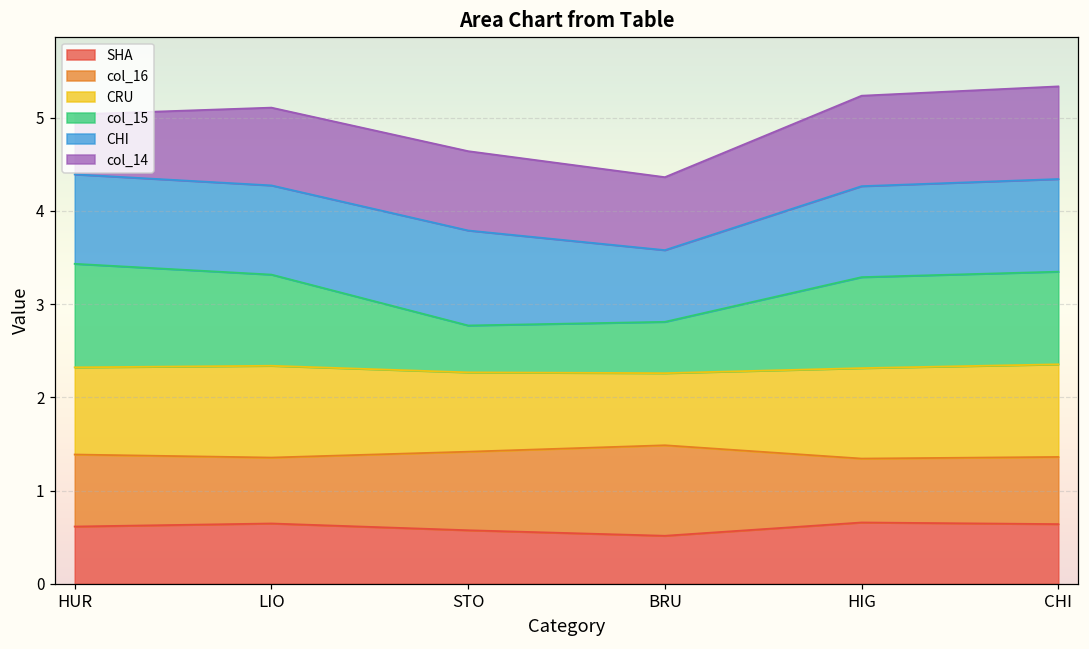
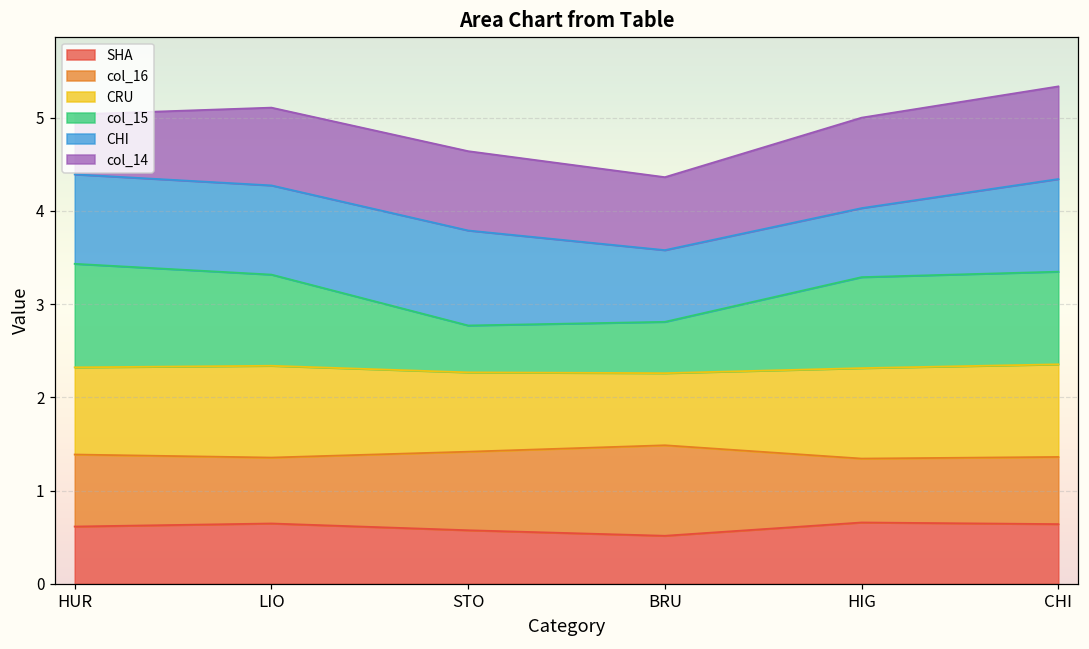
CHI, HIG: 1.0 -> 0.7
